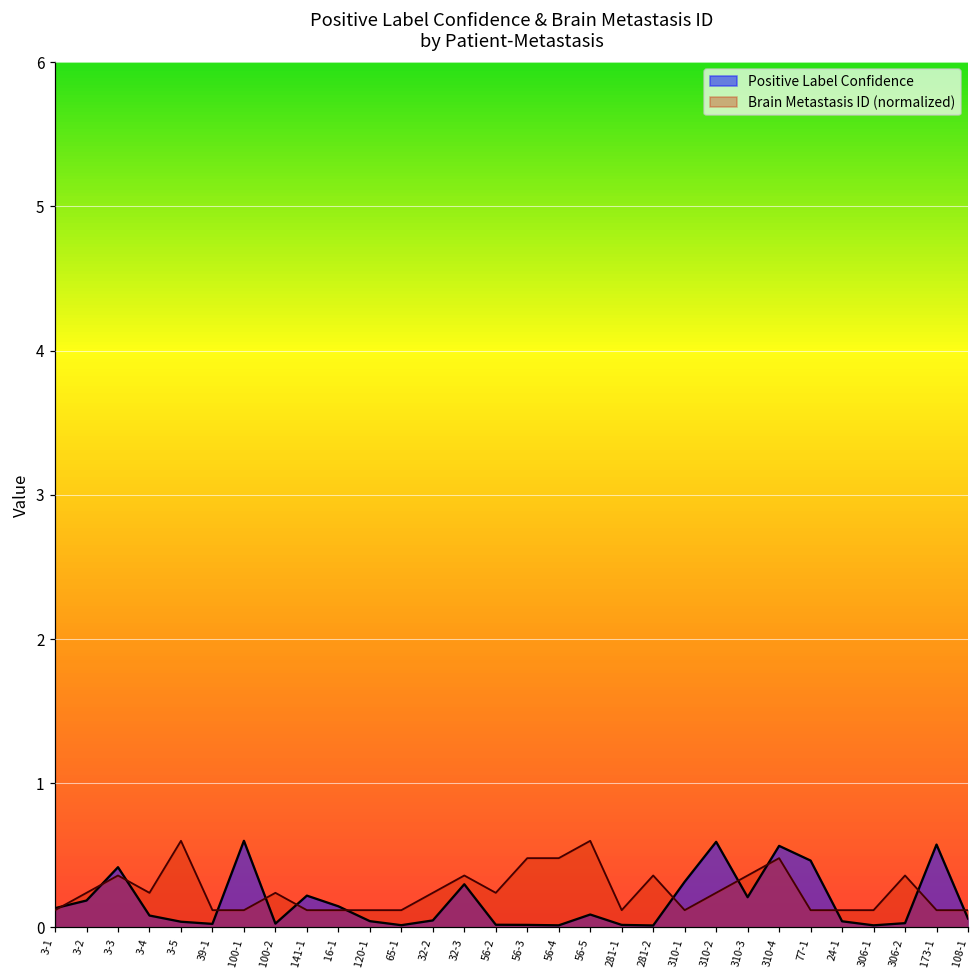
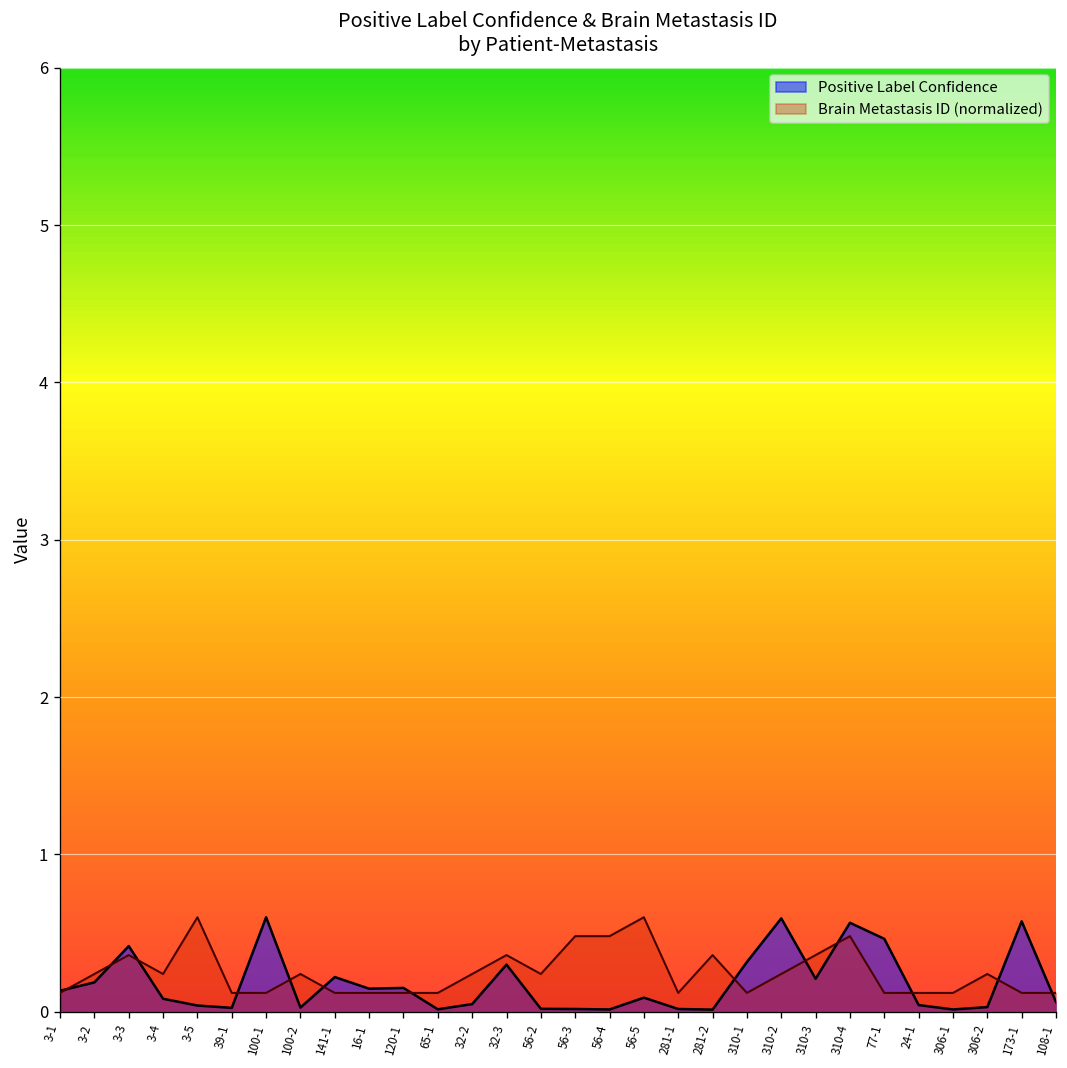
Positive Label Confidence, 120-1: 0.04 -> 0.15
Brain Metastasis ID (normalized), 306-2: 0.36 -> 0.24
